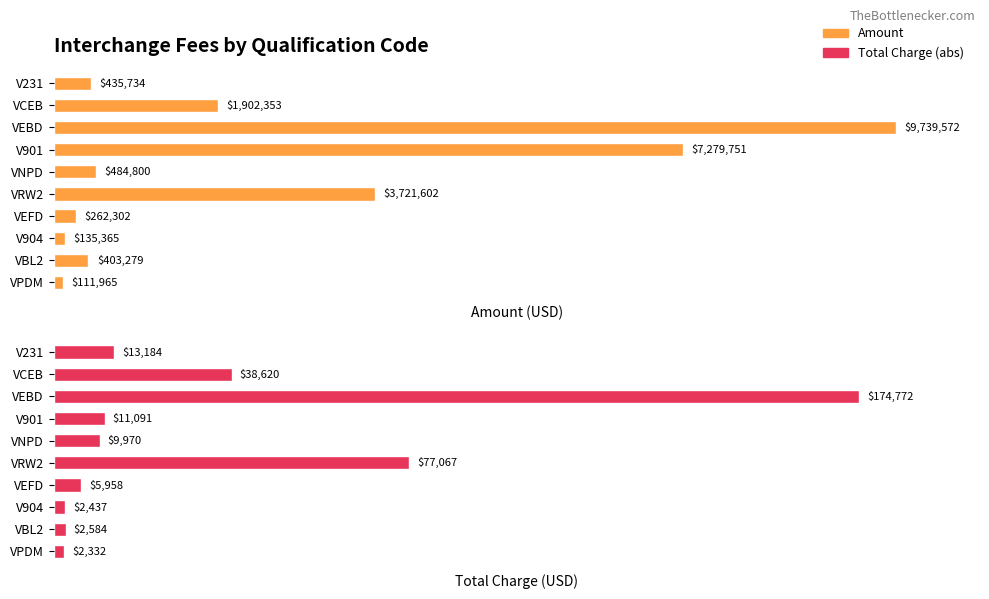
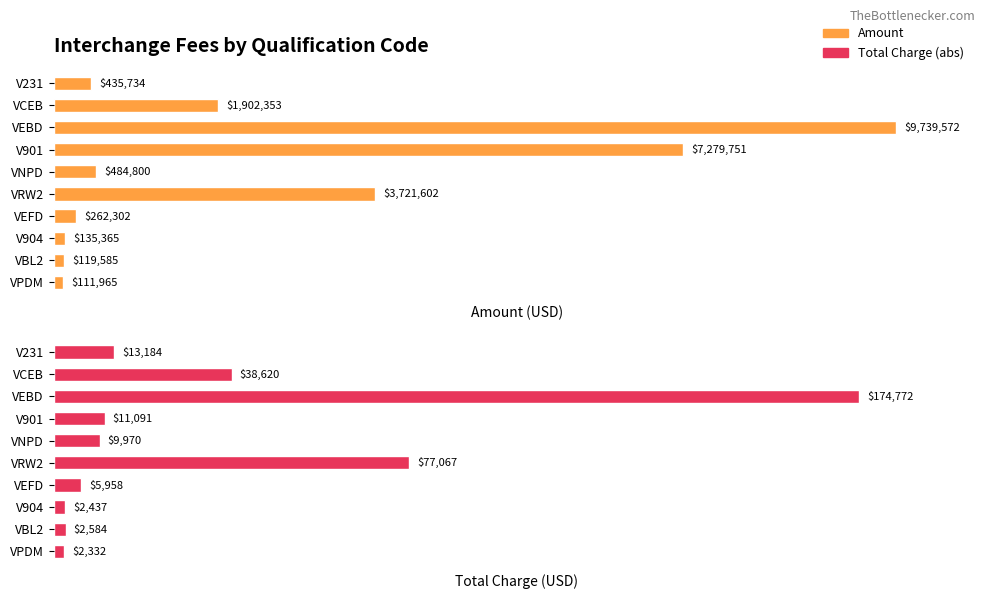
Interchange Fees by Qualification Code, VBL2: $403,279 -> $119,585
